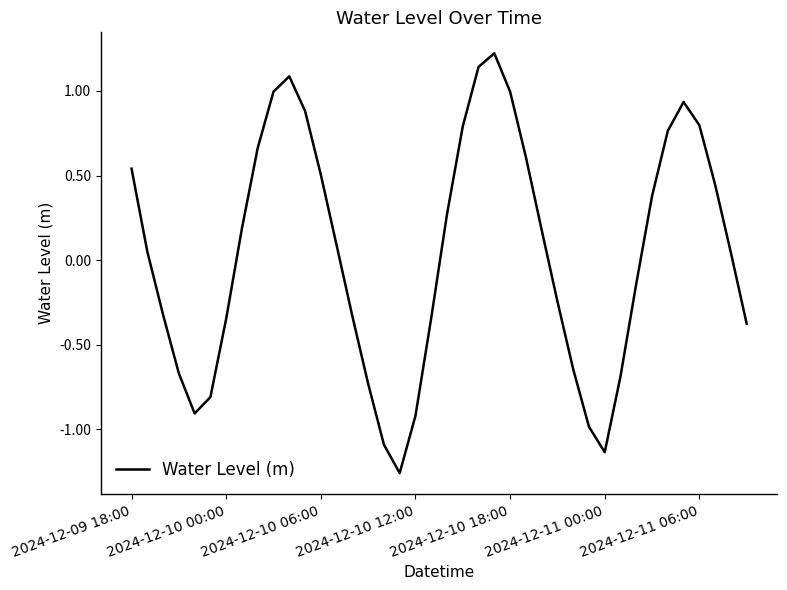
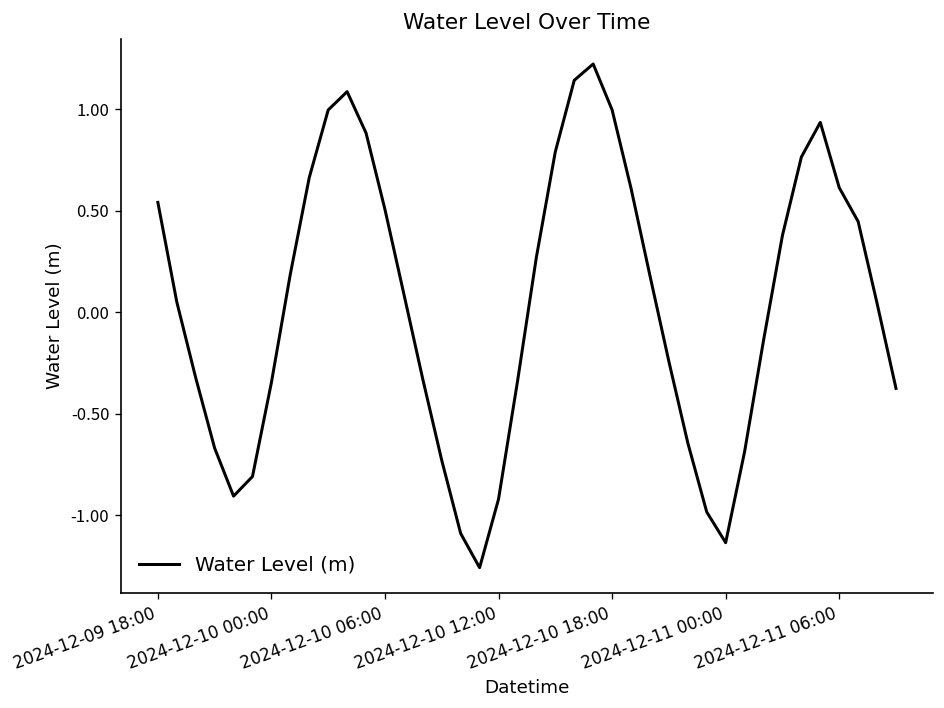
2024-12-11 06:00: 0.80 -> 0.61
